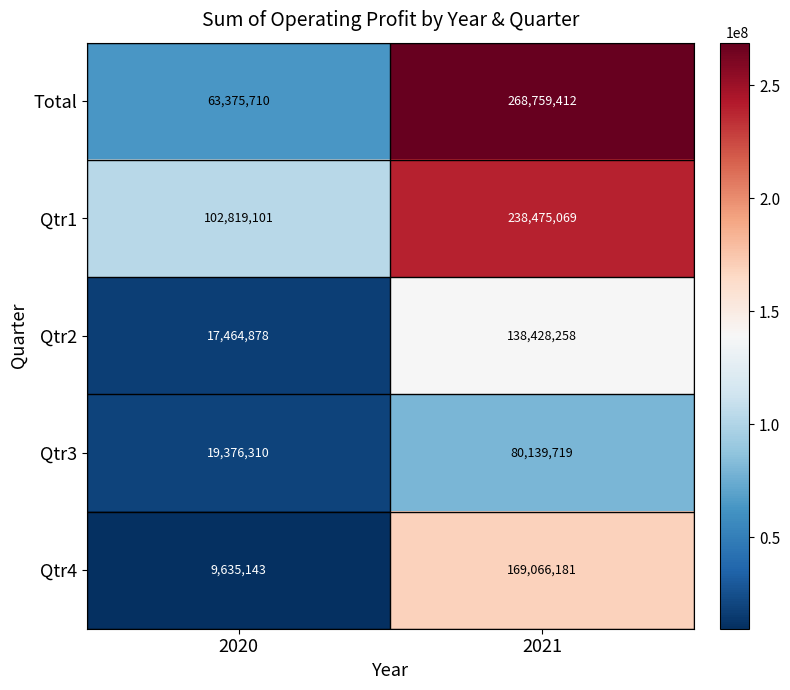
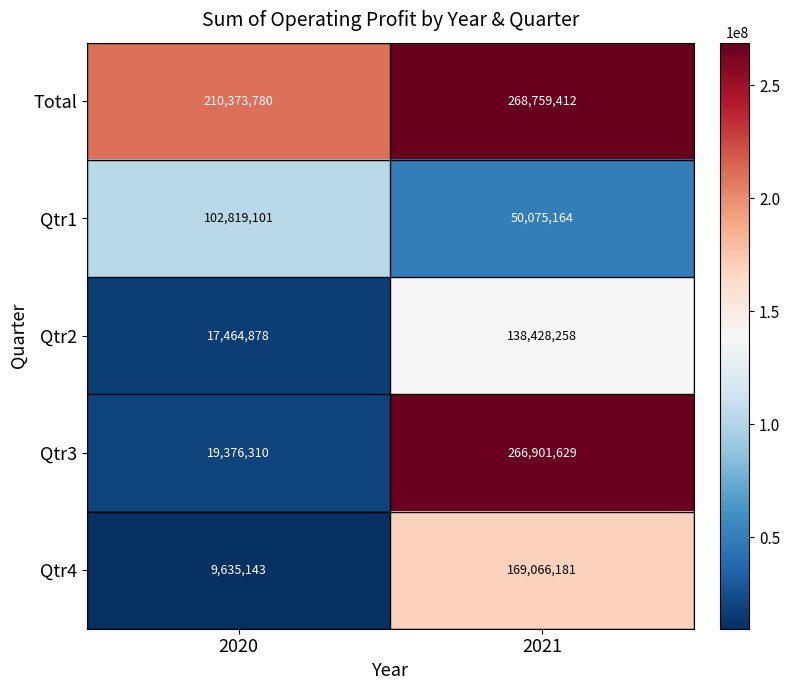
Total, 2020: 63,375,710 -> 210,373,780
Qtr1, 2021: 238,475,069 -> 50,075,164
Qtr3, 2021: 80,139,719 -> 266,901,629
